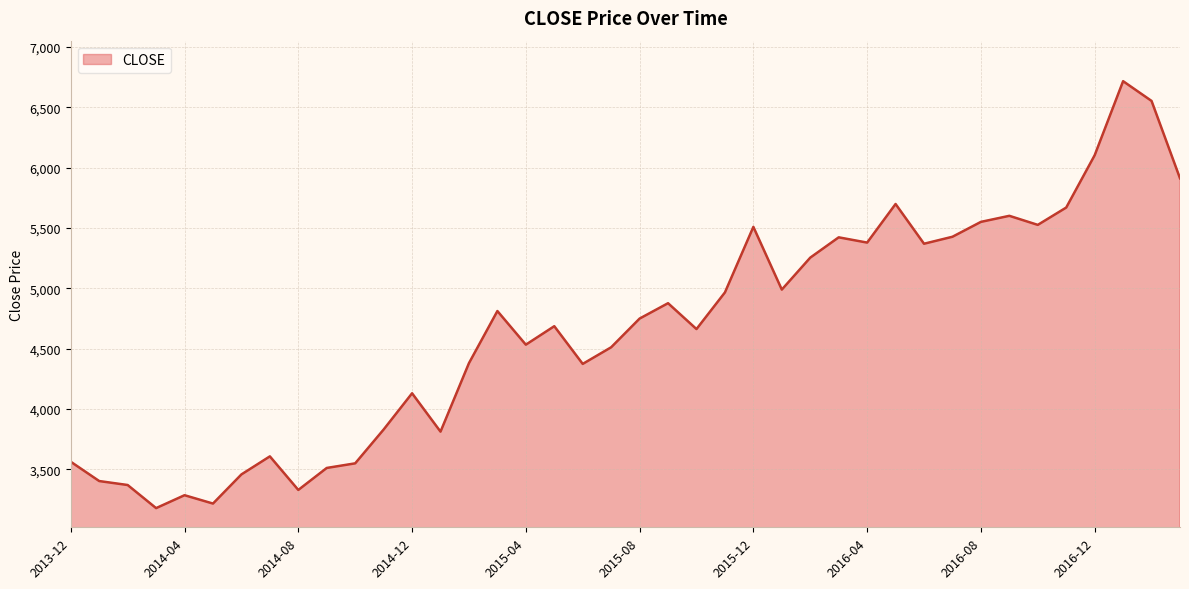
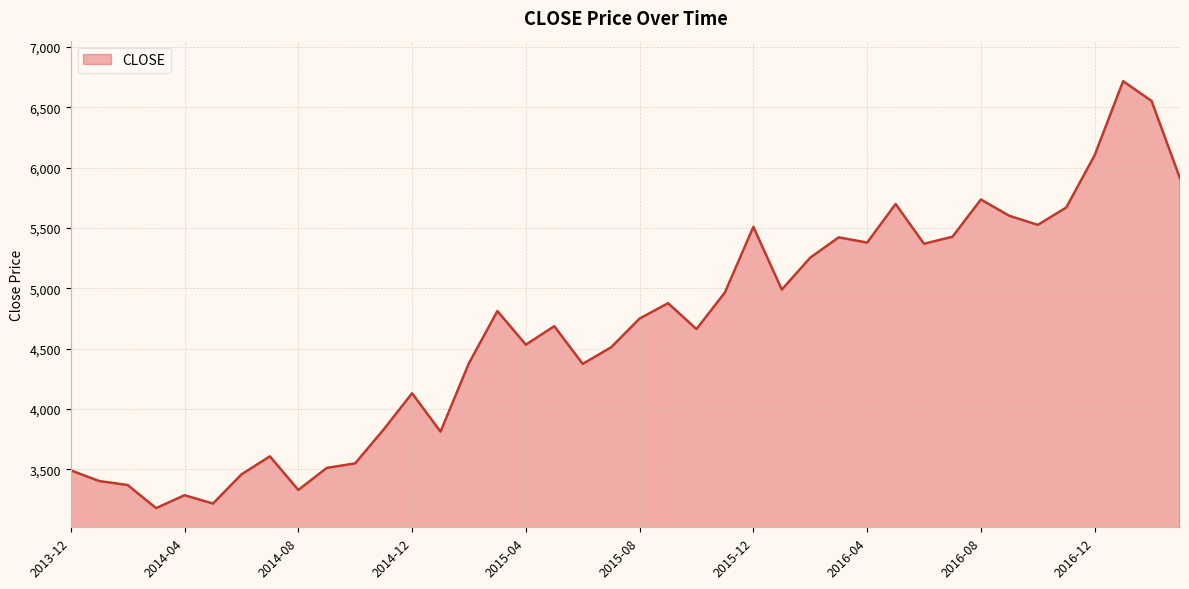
2013-12: 3,560 -> 3,490
2016-08: 5,550 -> 5,740
